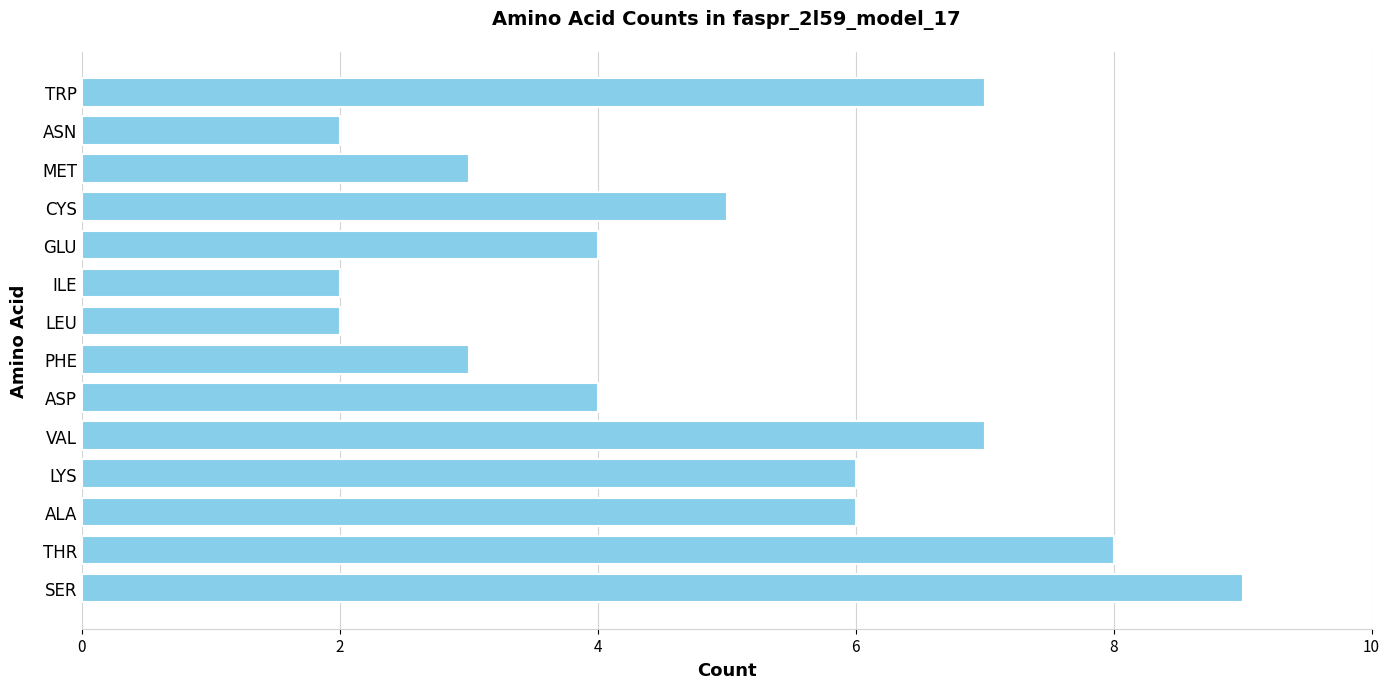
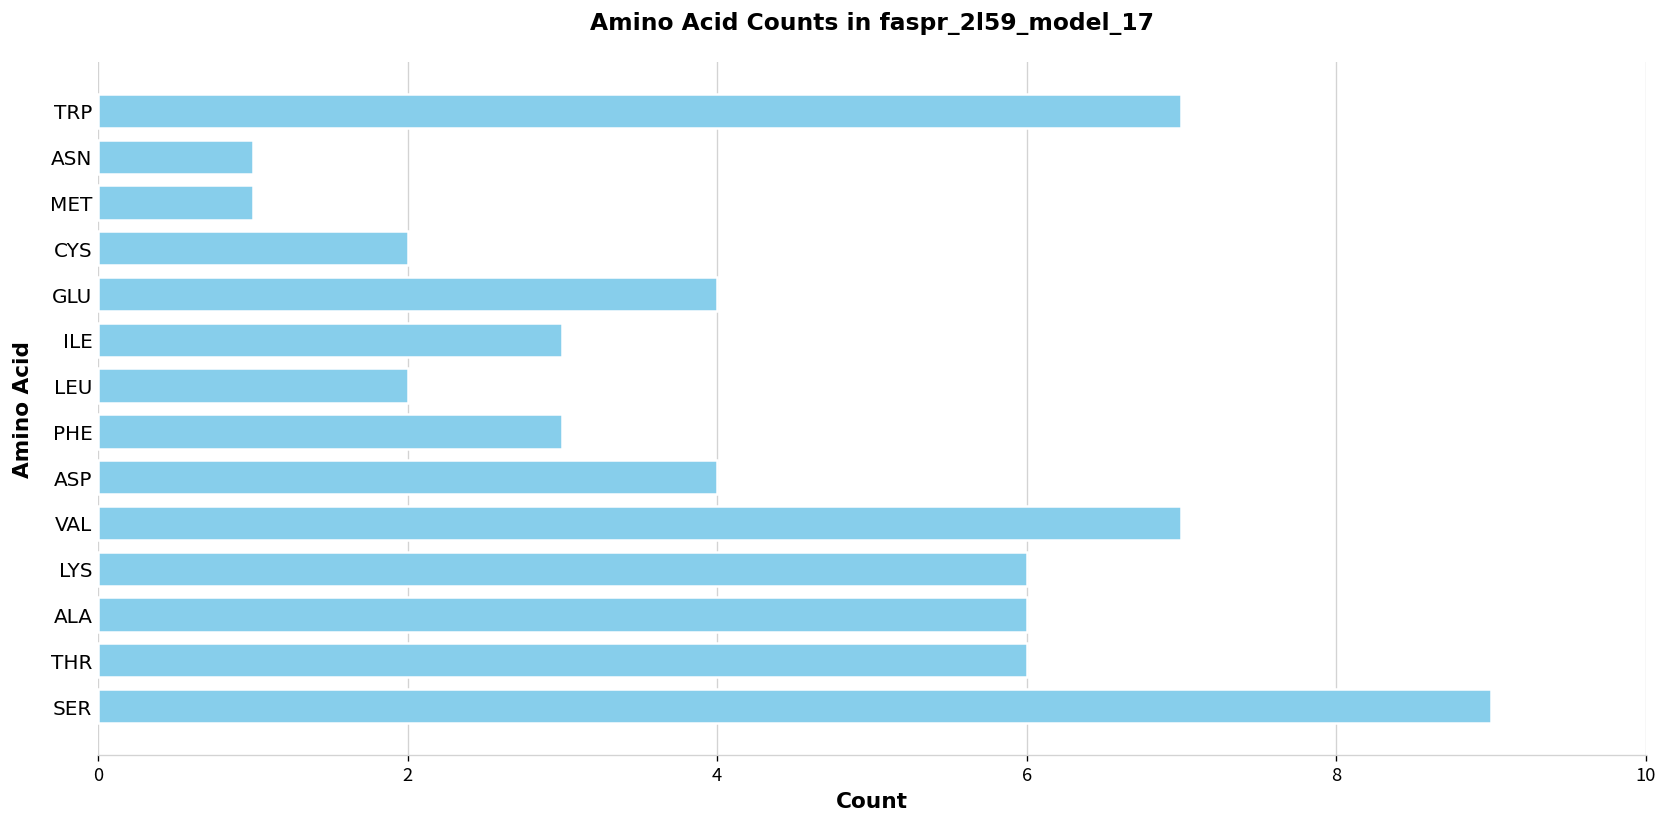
ASN: 2 -> 1
MET: 3 -> 1
CYS: 5 -> 2
ILE: 2 -> 3
THR: 8 -> 6
